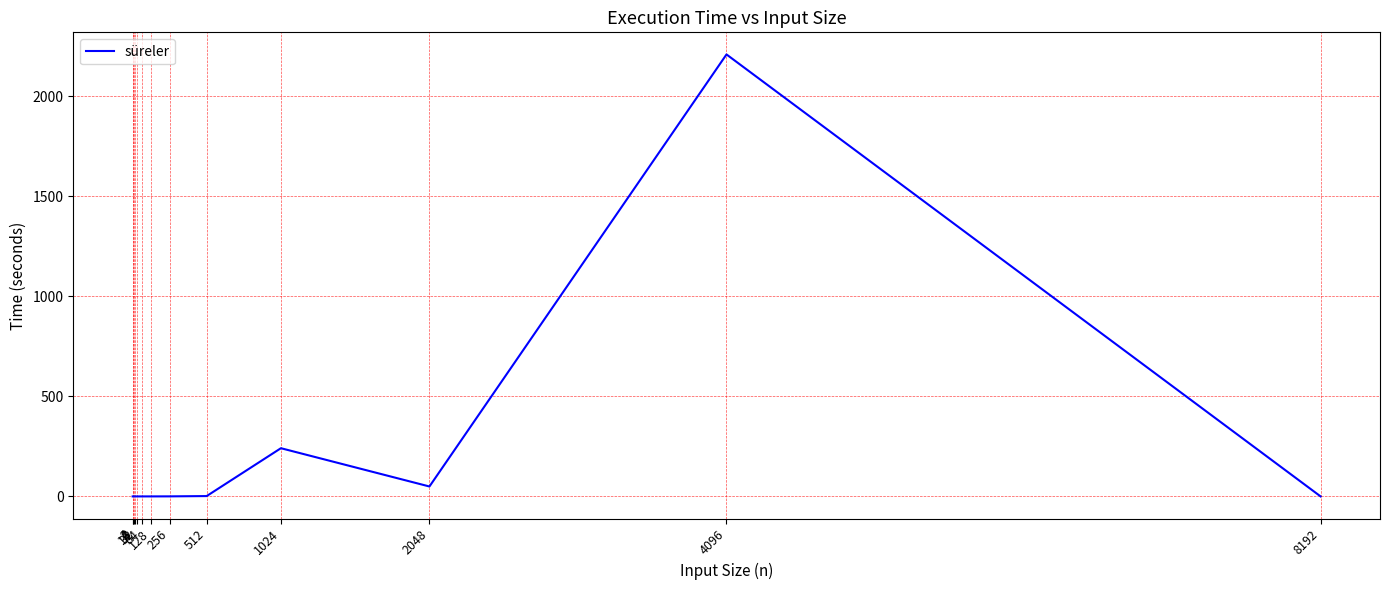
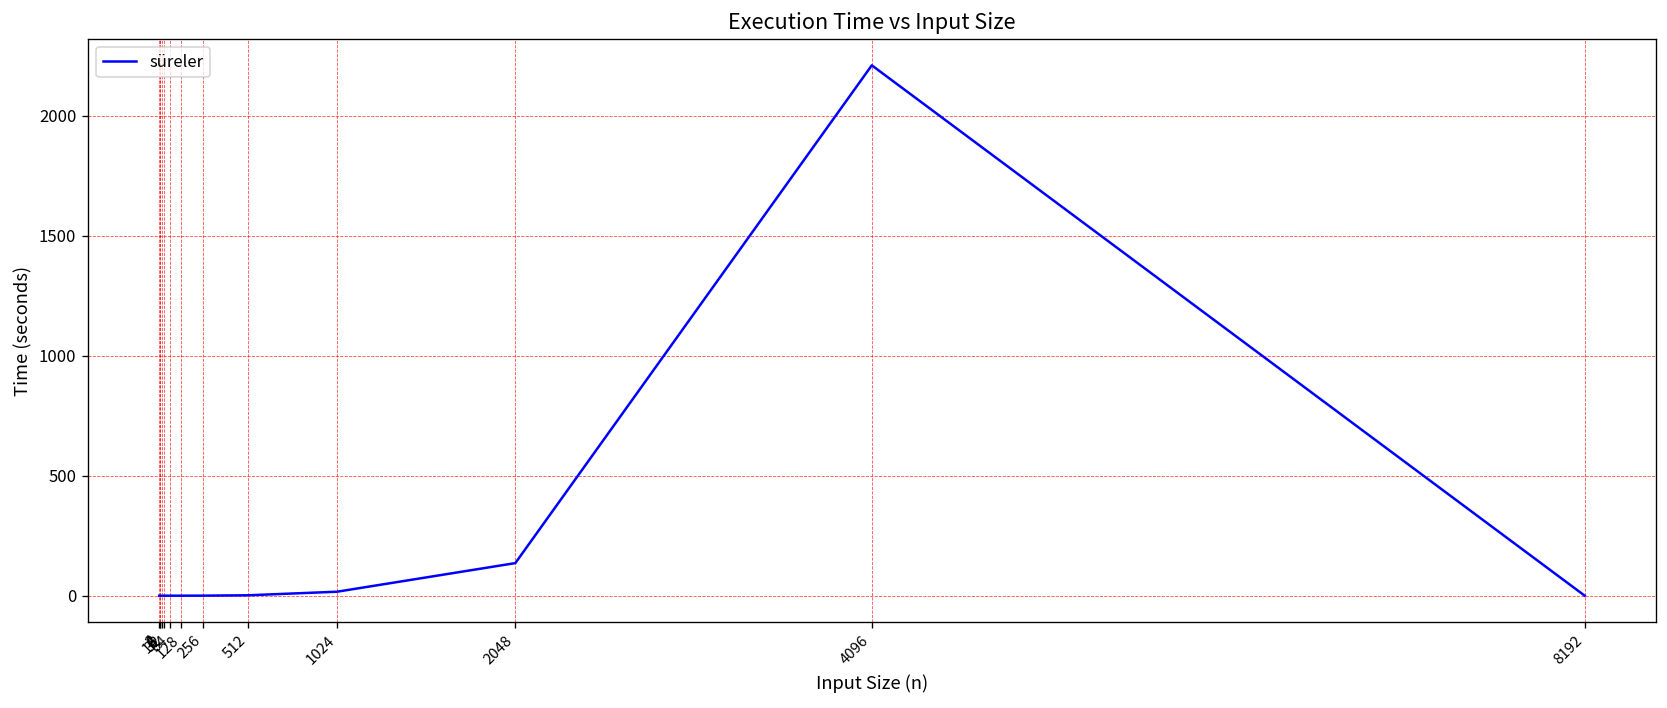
1024: 240 -> 20
2048: 50 -> 140
